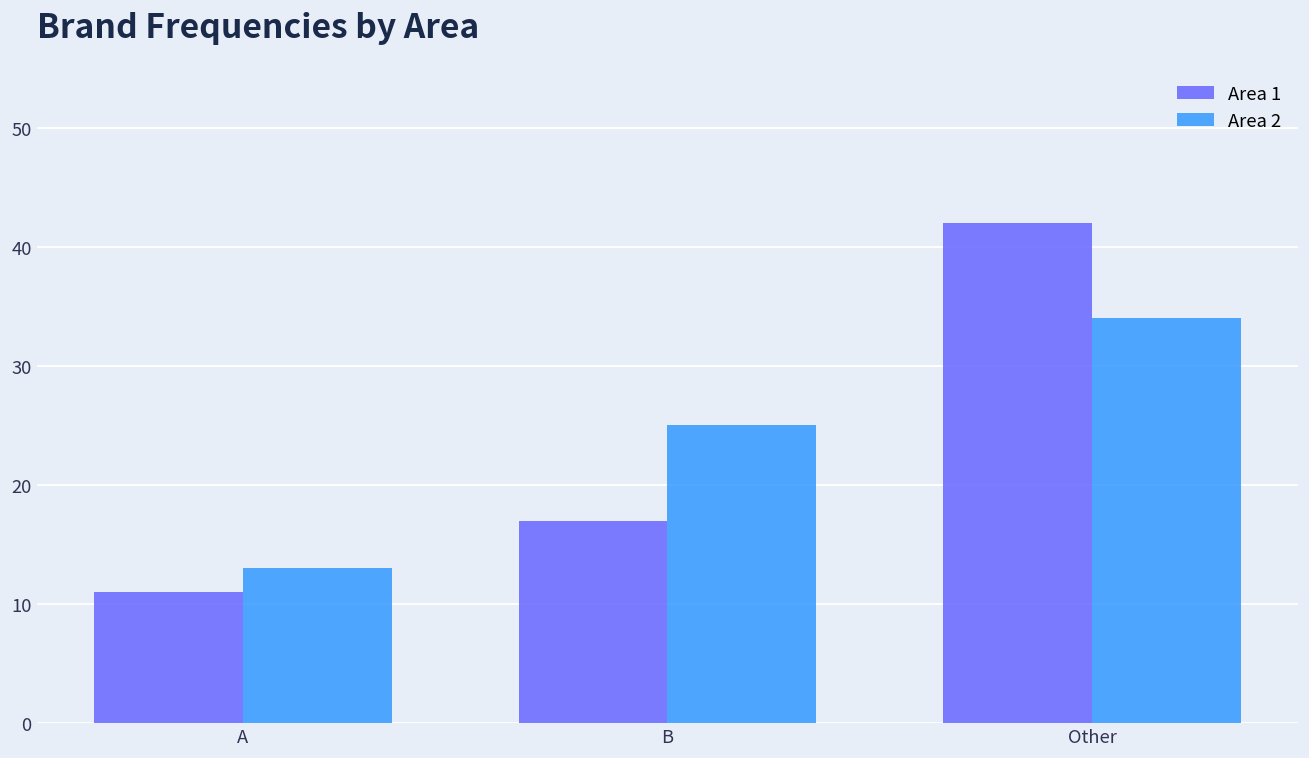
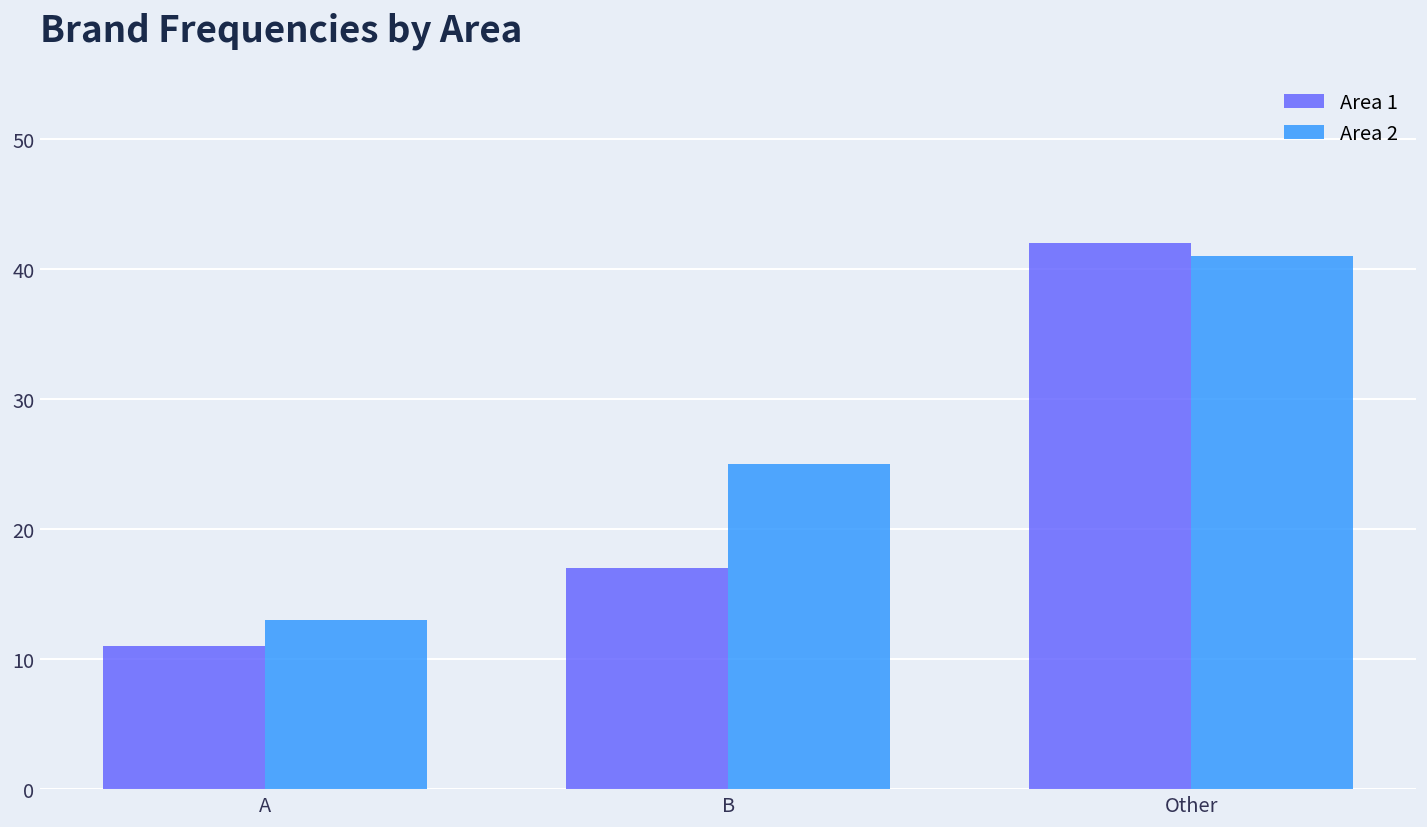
Area 2, Other: 34 -> 41
